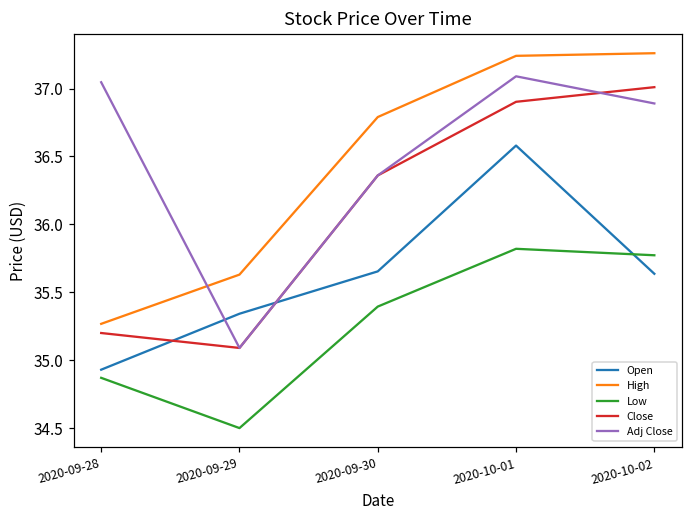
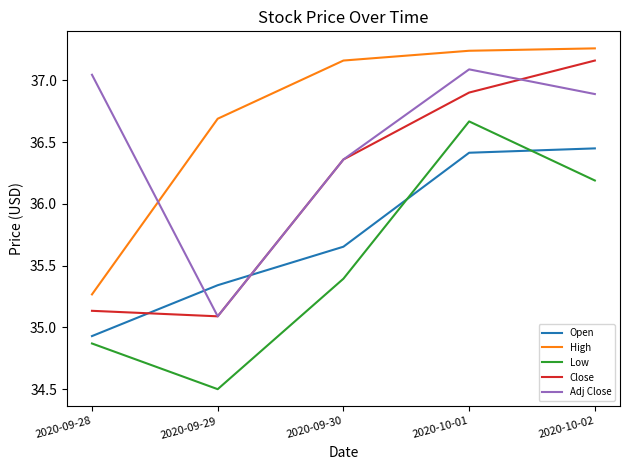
Close, 2020-09-28: 35.20 -> 35.13
High, 2020-09-29: 35.63 -> 36.69
High, 2020-09-30: 36.79 -> 37.16
Open, 2020-10-01: 36.58 -> 36.41
Low, 2020-10-01: 35.82 -> 36.67
Open, 2020-10-02: 35.64 -> 36.45
Low, 2020-10-02: 35.77 -> 36.19
Close, 2020-10-02: 37.01 -> 37.16
